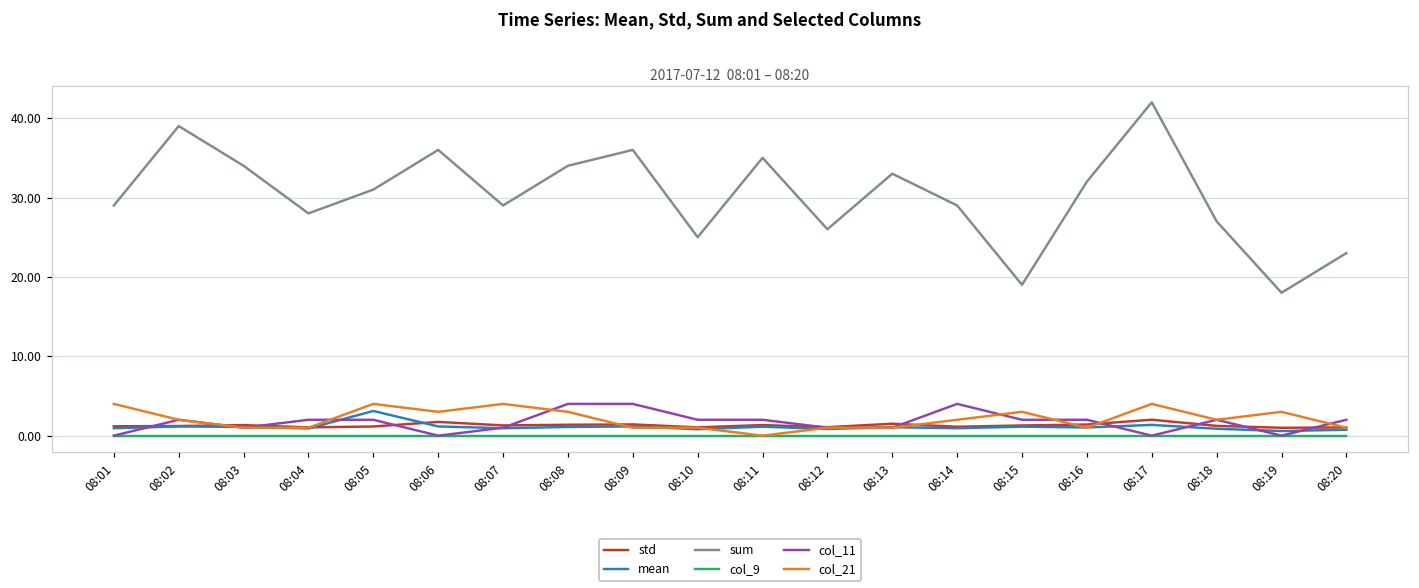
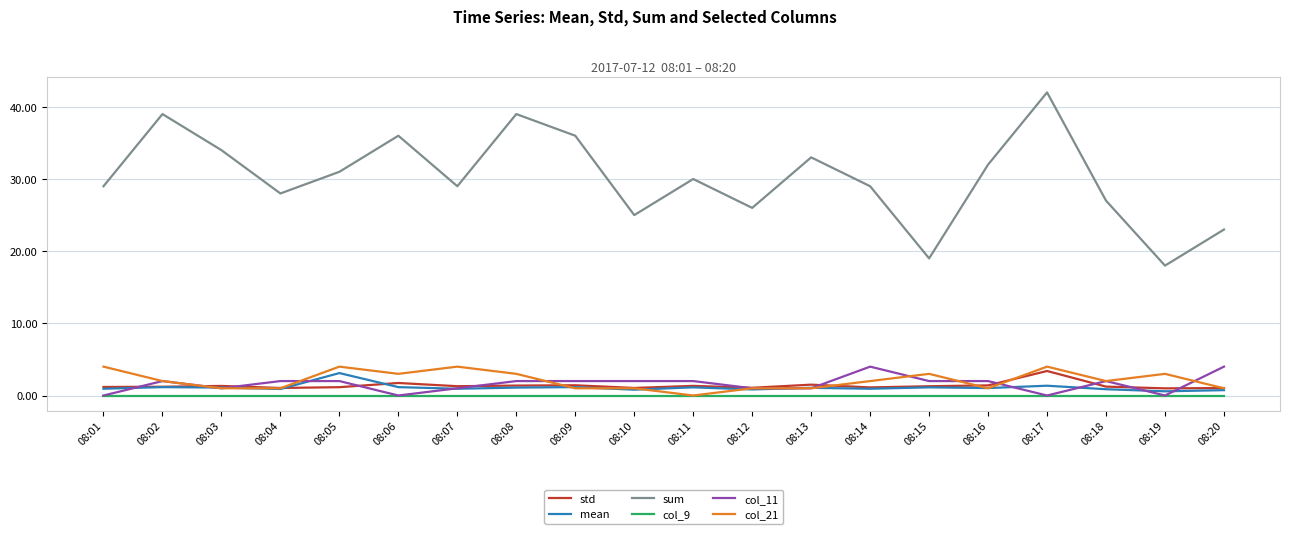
sum, 08:08: 34 -> 39
col_11, 08:08: 4 -> 2
col_11, 08:09: 4 -> 2
sum, 08:11: 35 -> 30
std, 08:17: 2 -> 3
col_11, 08:20: 2 -> 4
